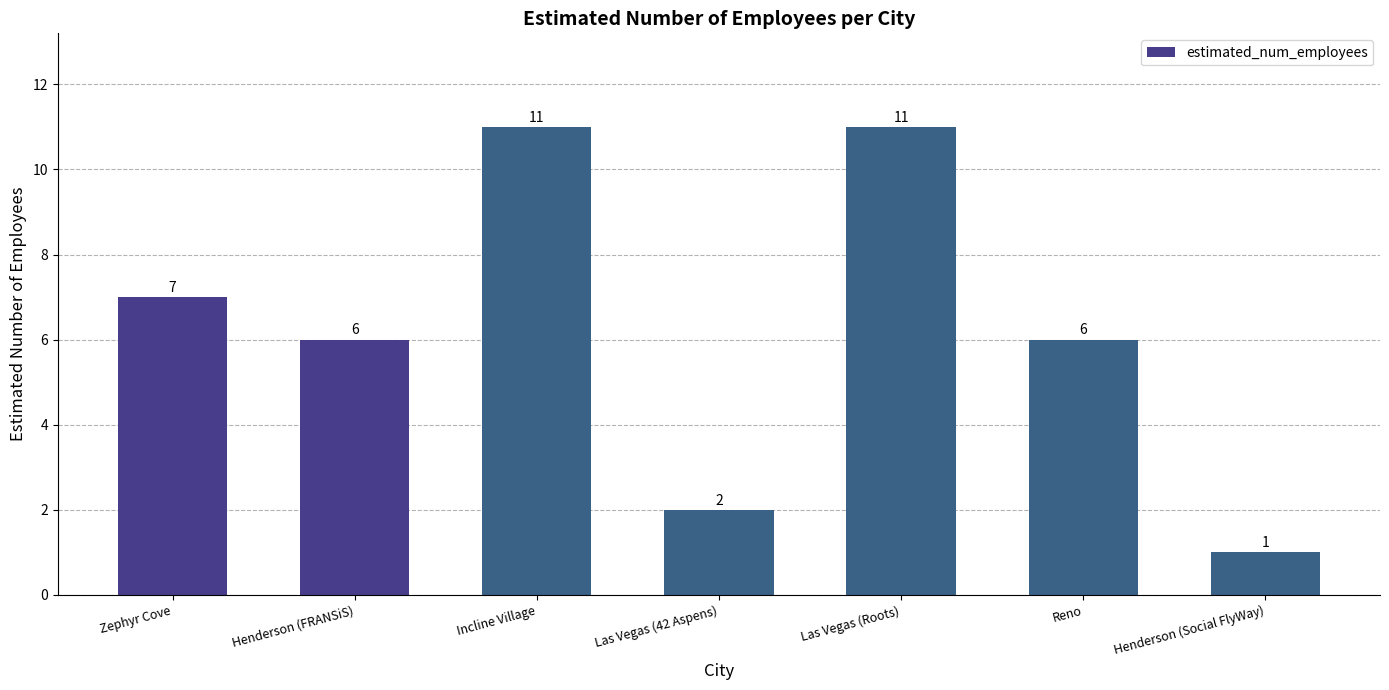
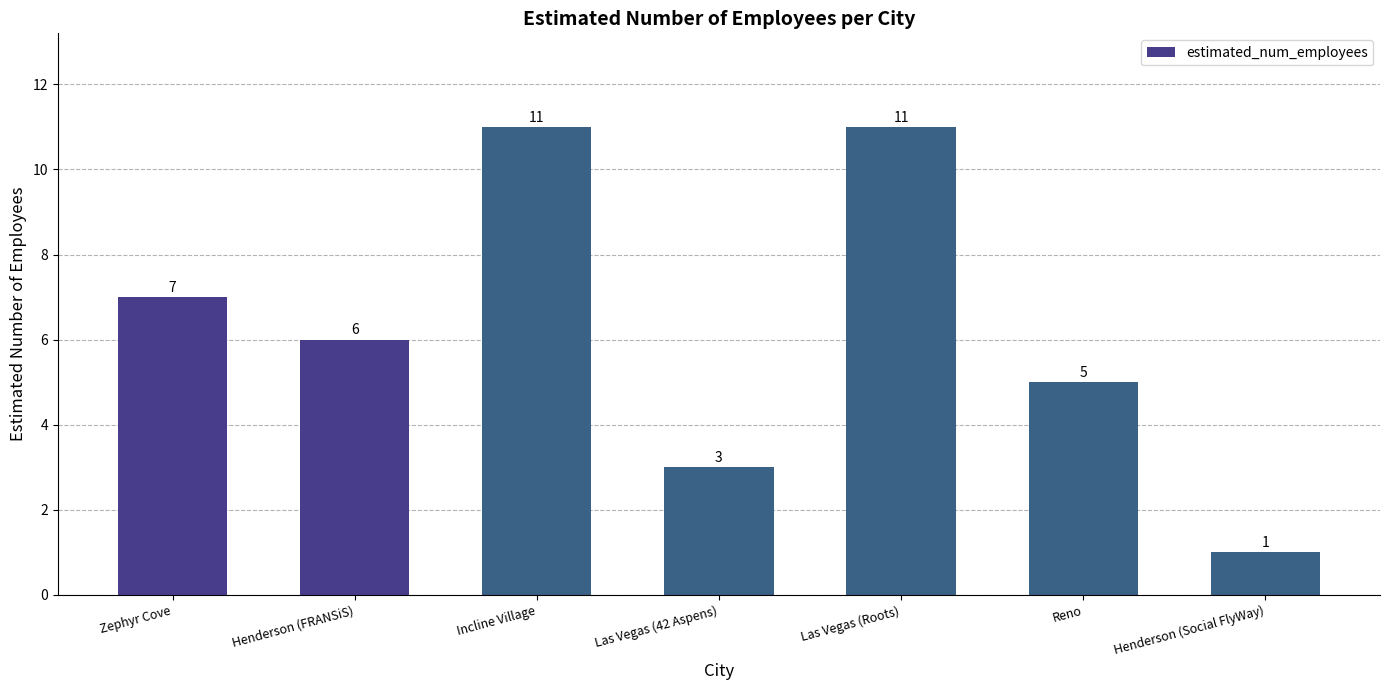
Las Vegas (42 Aspens): 2 -> 3
Reno: 6 -> 5
